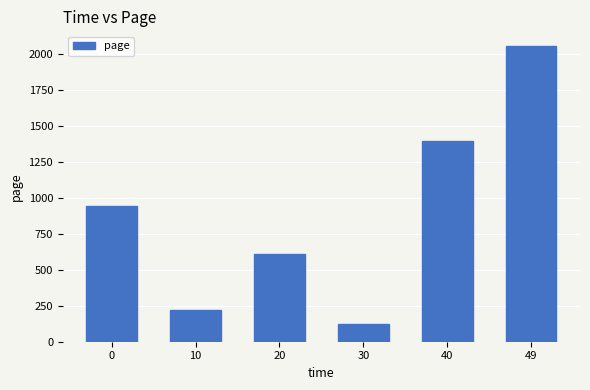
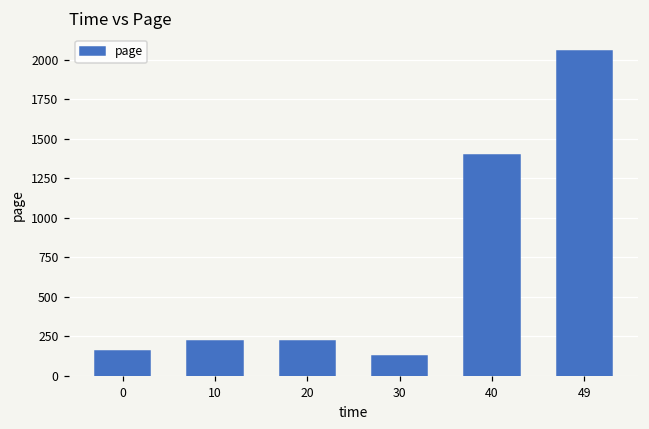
0: 940 -> 160
20: 610 -> 220
